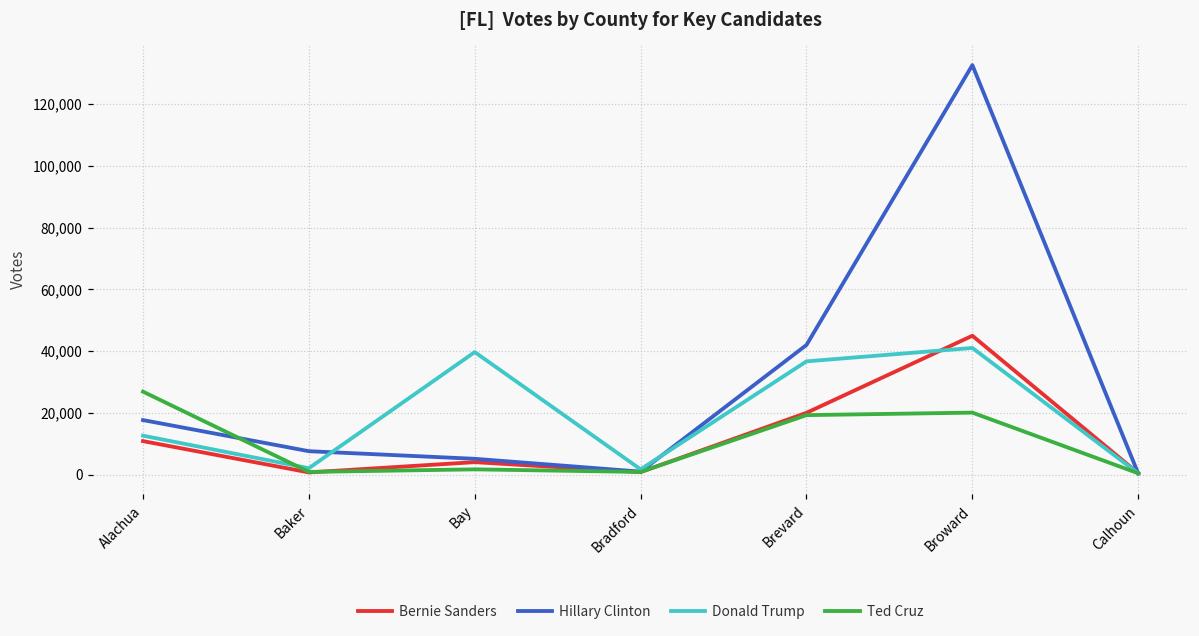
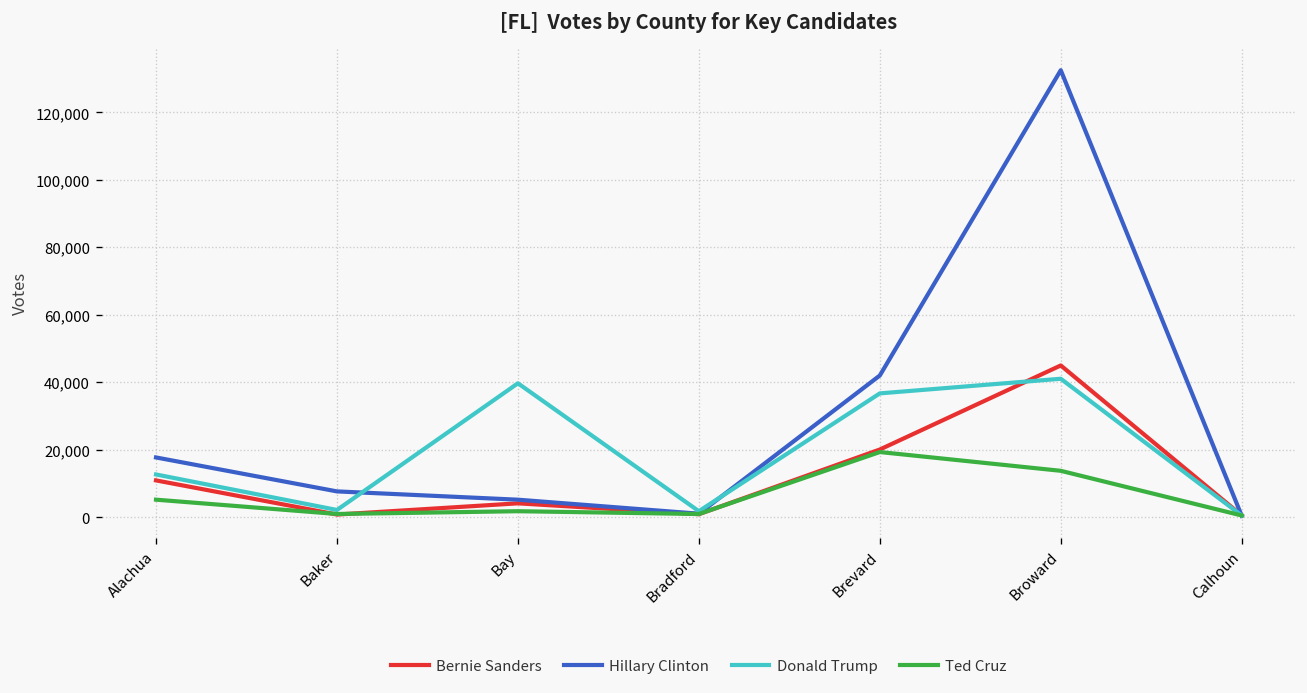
Ted Cruz, Alachua: 27,000 -> 5,000
Ted Cruz, Broward: 20,000 -> 14,000
